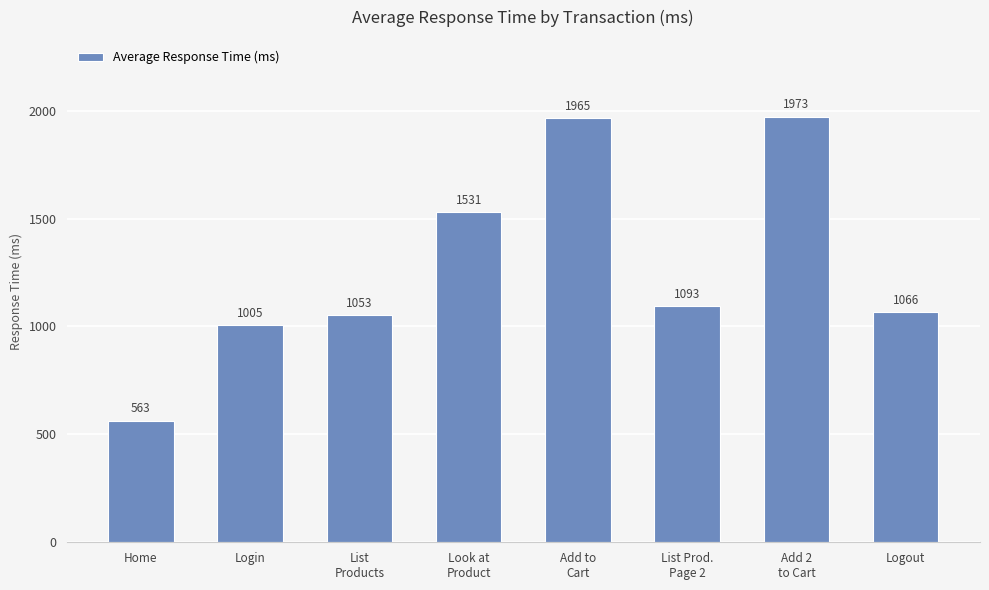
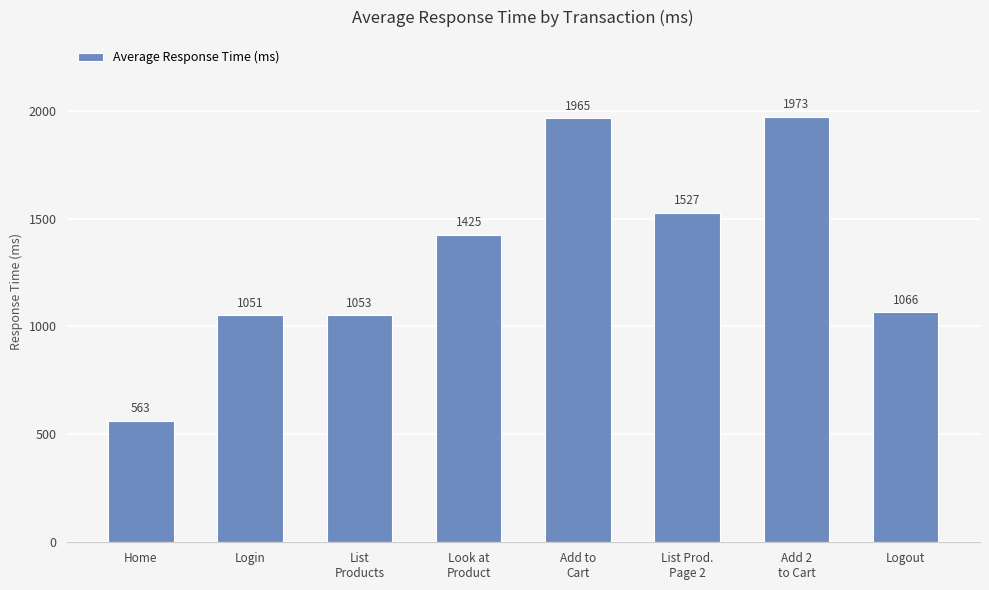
Login: 1005 -> 1051
Look at Product: 1531 -> 1425
List Prod. Page 2: 1093 -> 1527
